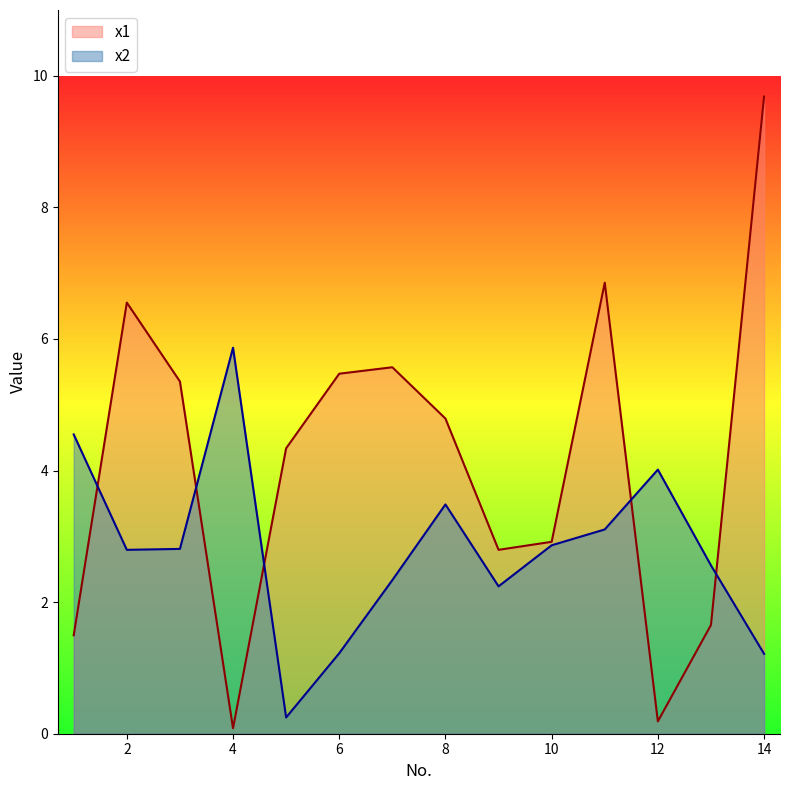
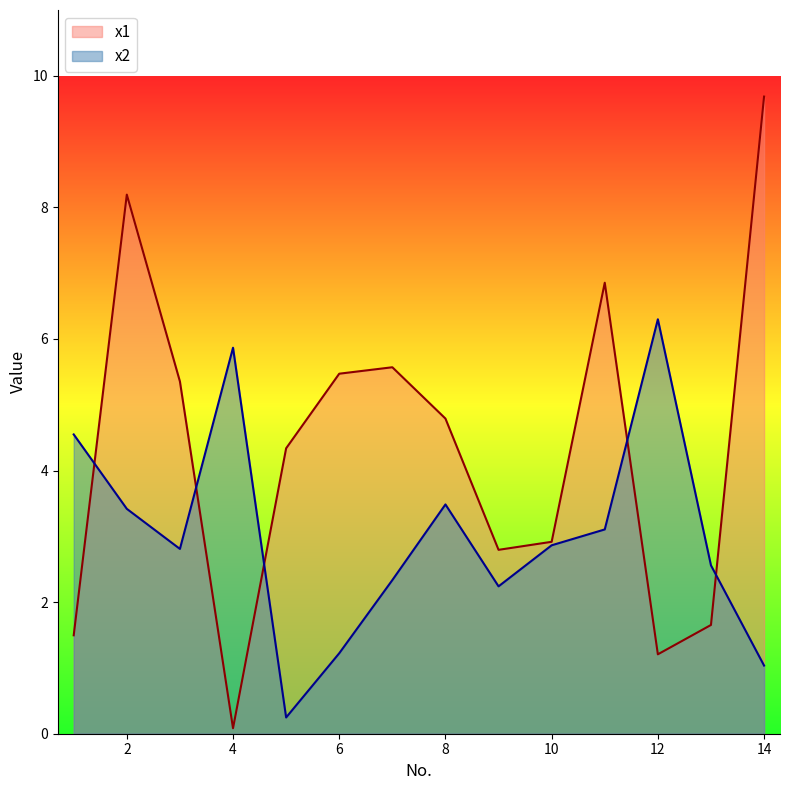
x1, 2: 6.6 -> 8.2
x2, 2: 2.8 -> 3.4
x1, 12: 0.2 -> 1.2
x2, 12: 4.0 -> 6.3
x2, 14: 1.2 -> 1.0
